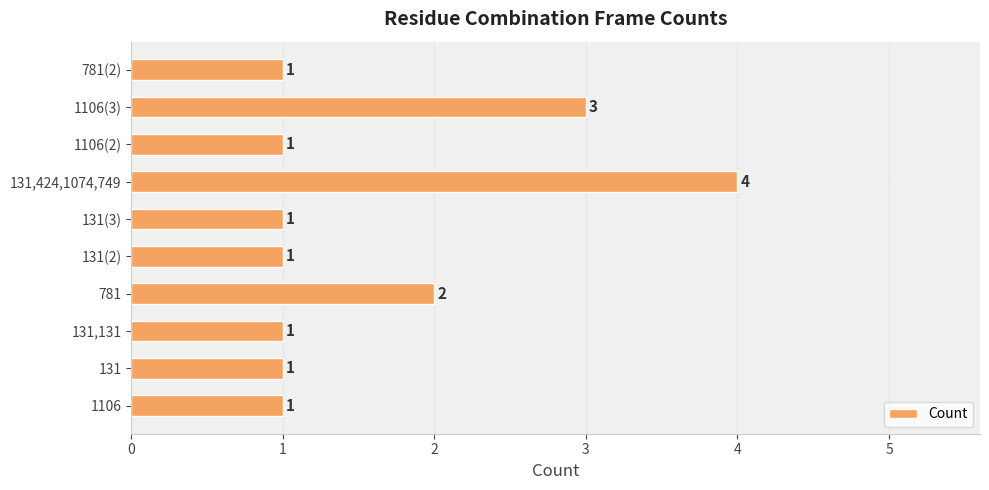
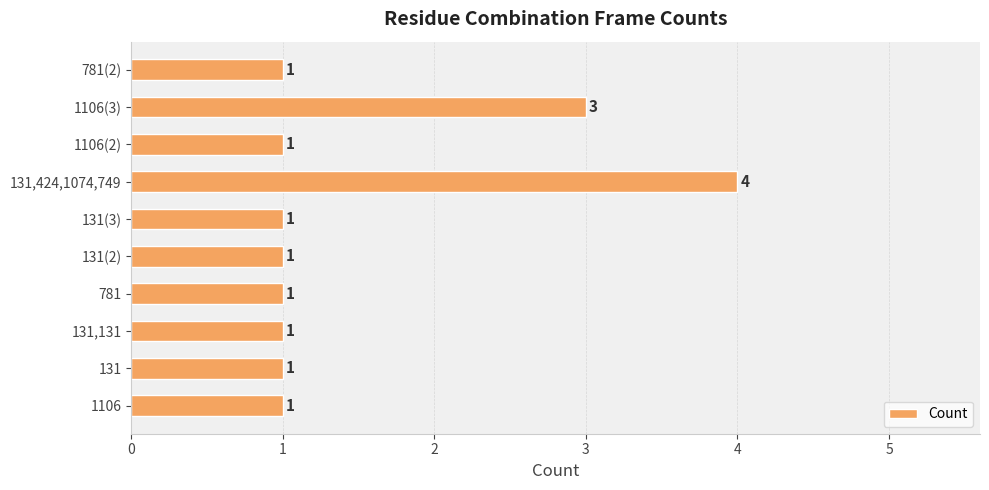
781: 2 -> 1
